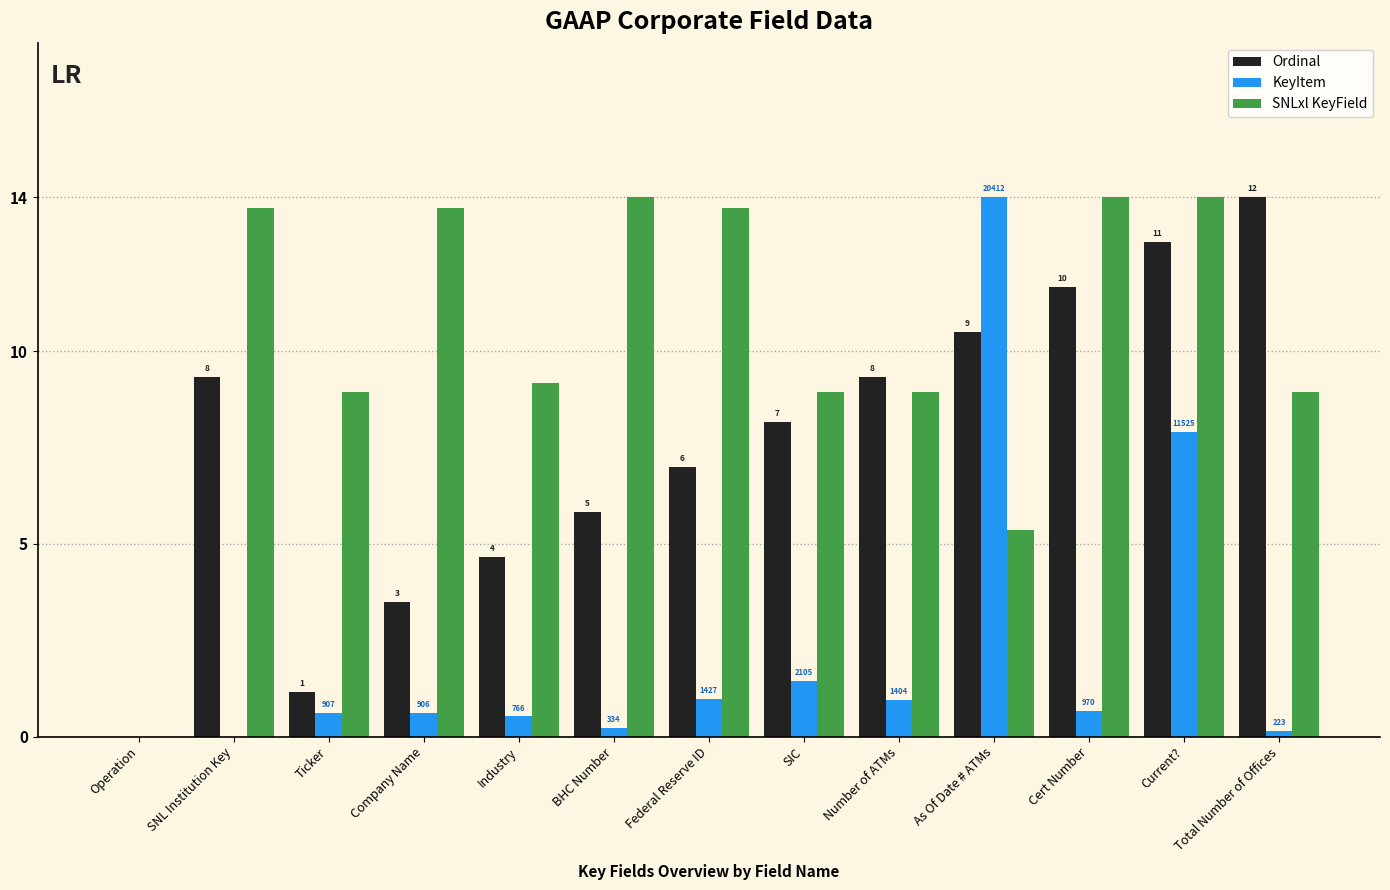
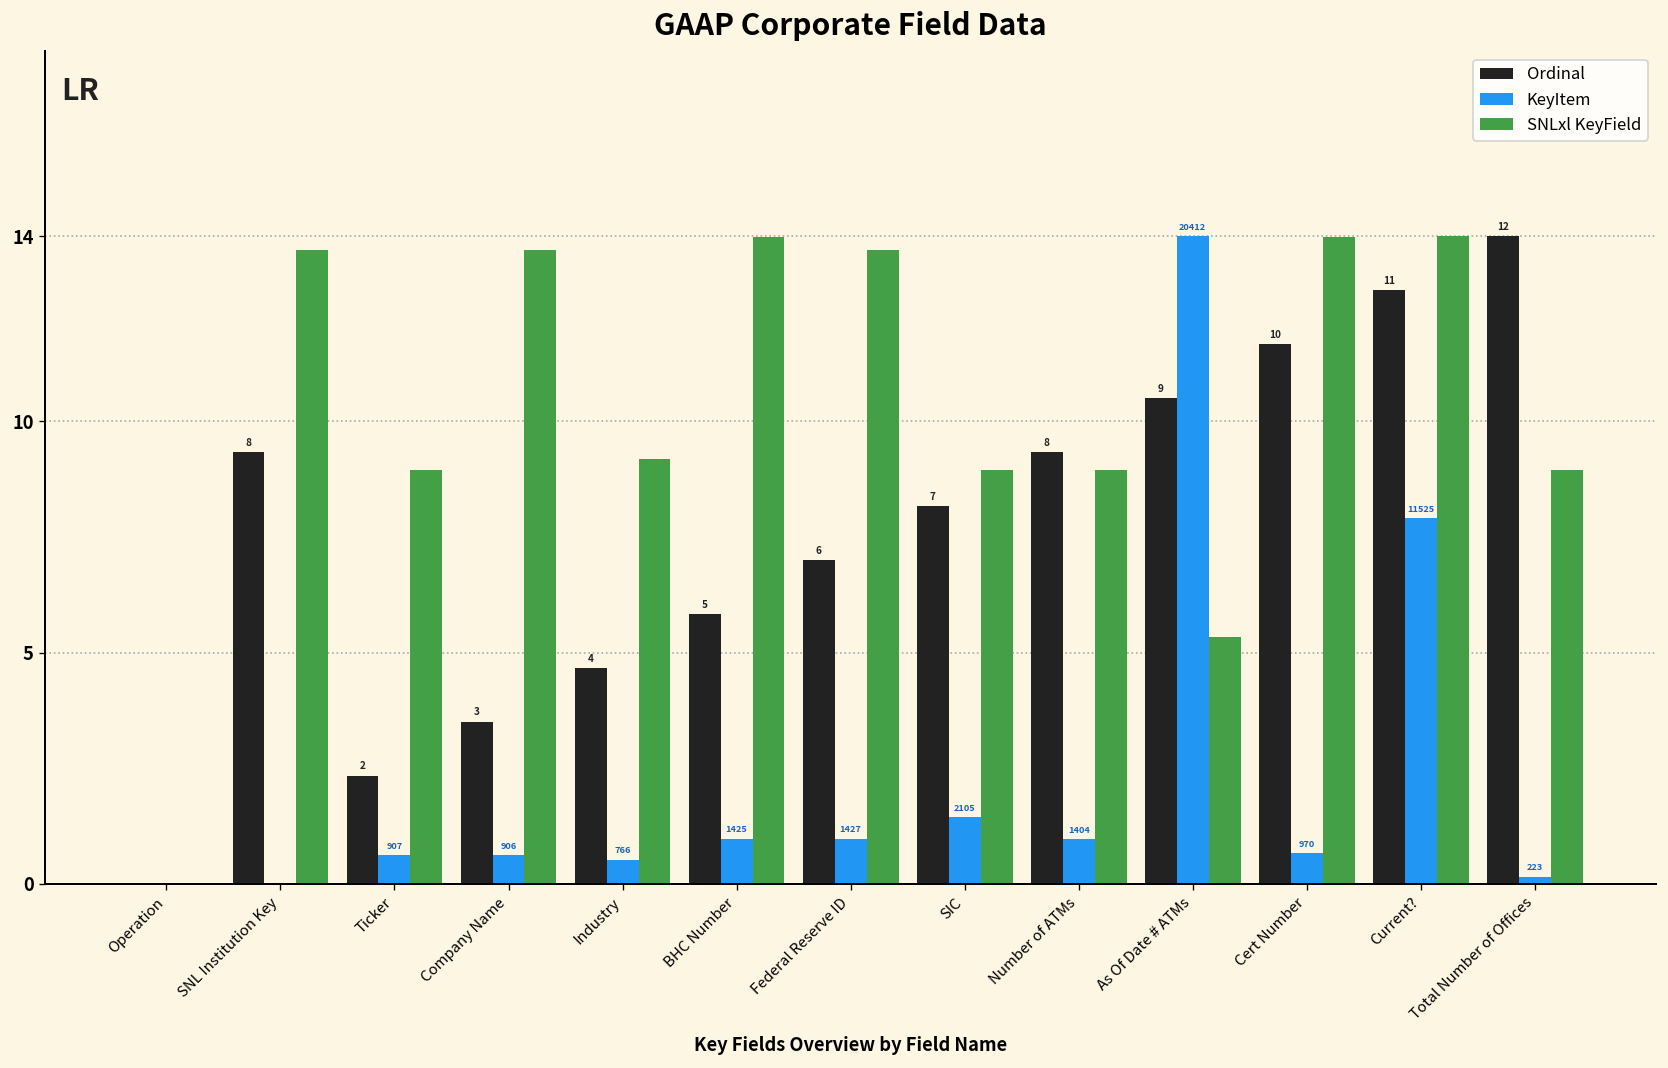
Ordinal, Ticker: 1 -> 2
KeyItem, BHC Number: 334 -> 1425
